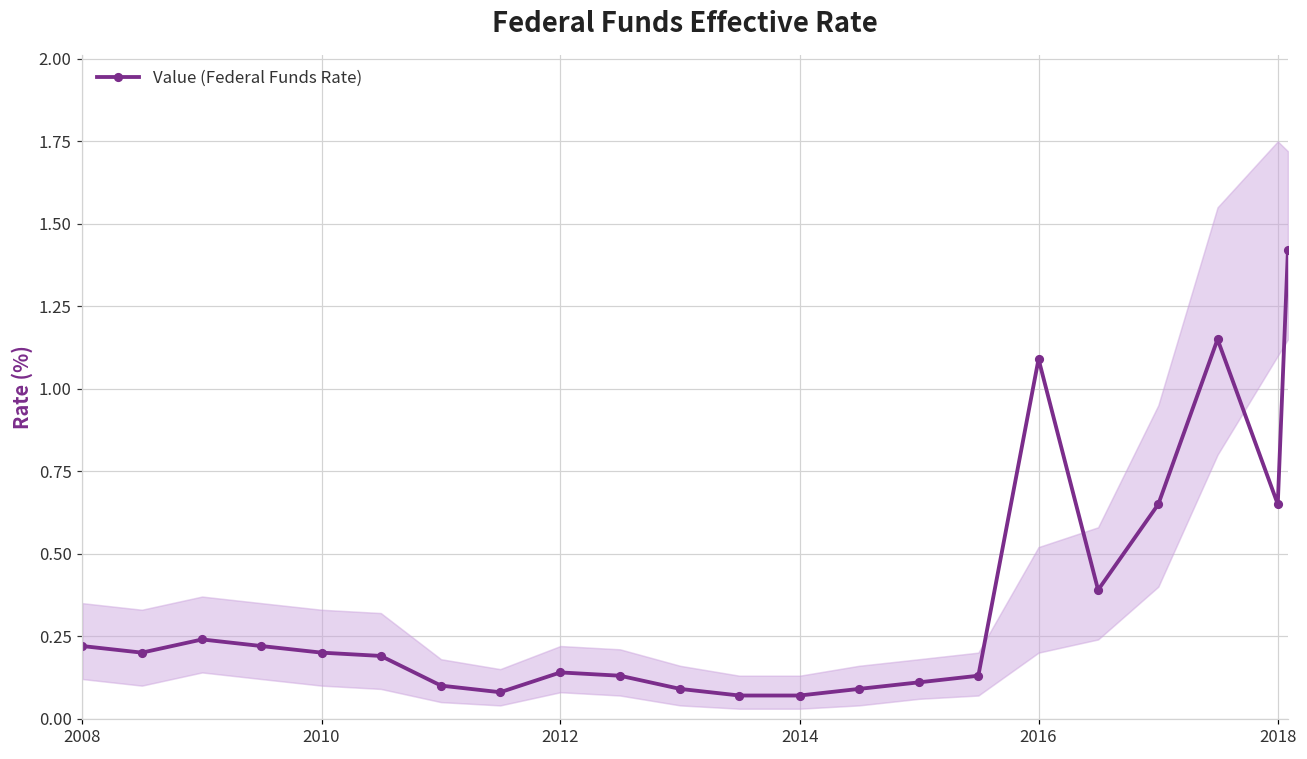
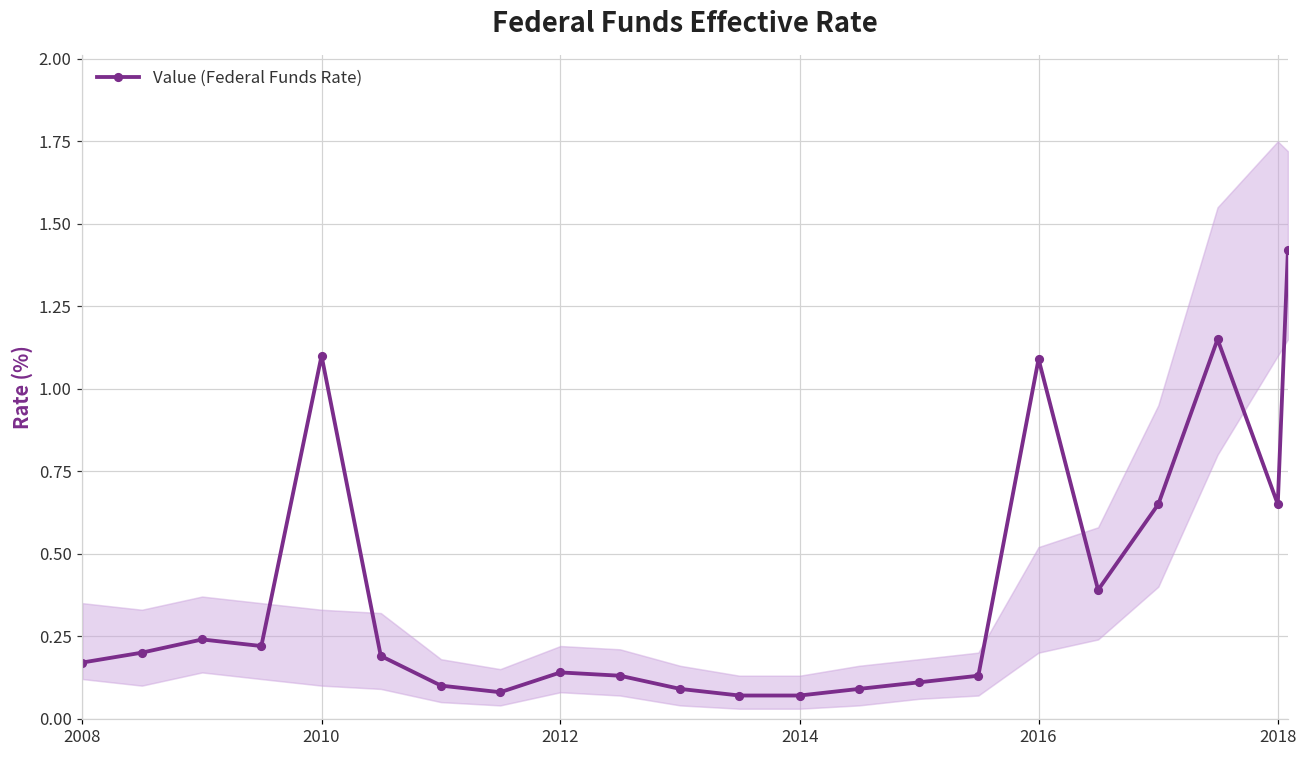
Value (Federal Funds Rate), 2008: 0.22 -> 0.17
Value (Federal Funds Rate), 2010: 0.2 -> 1.1
